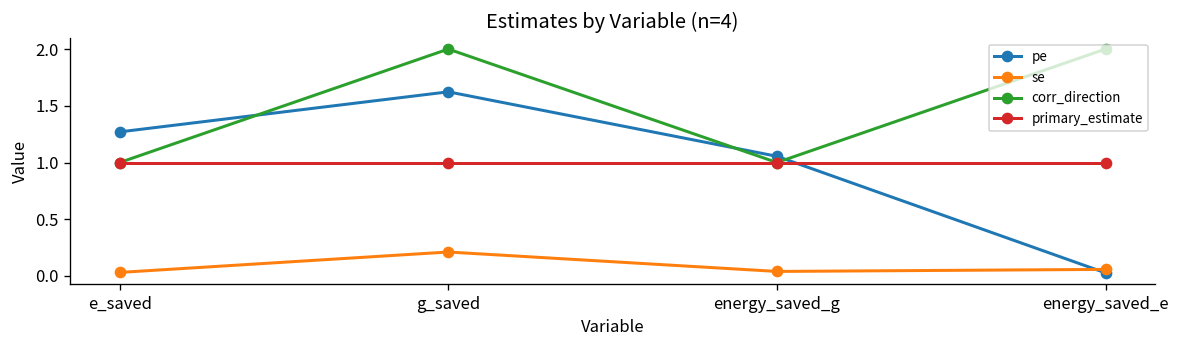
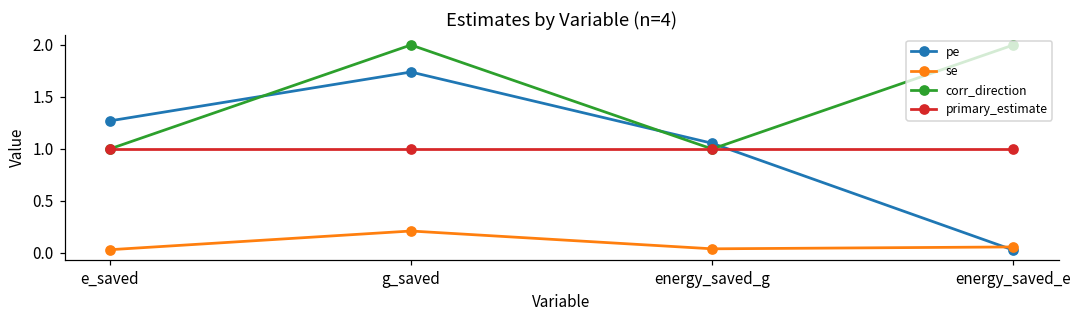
pe, g_saved: 1.6 -> 1.7
